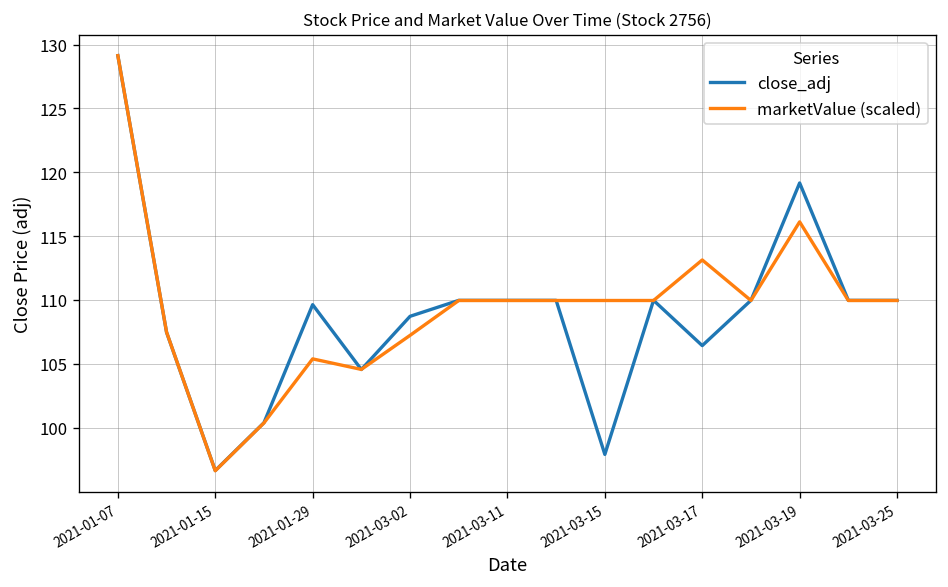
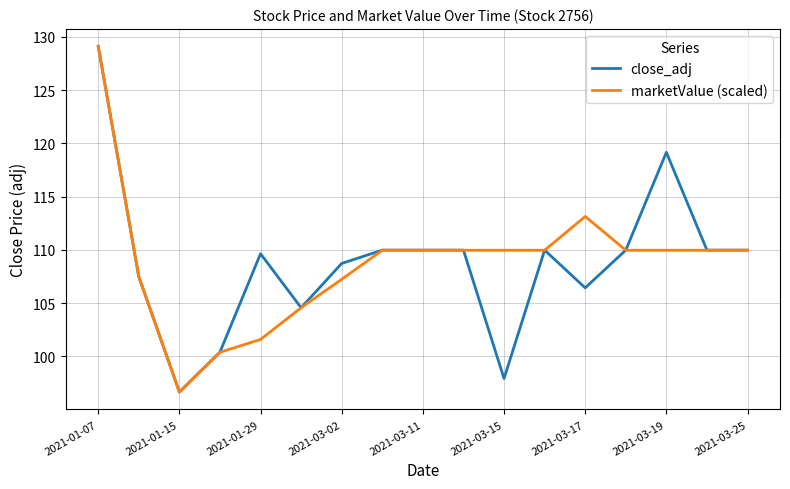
marketValue (scaled), 2021-01-29: 105.4 -> 101.6
marketValue (scaled), 2021-03-19: 116.1 -> 110.0
